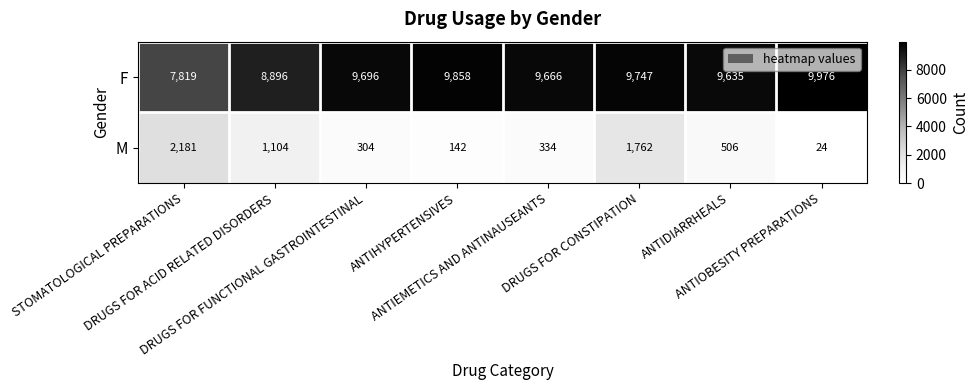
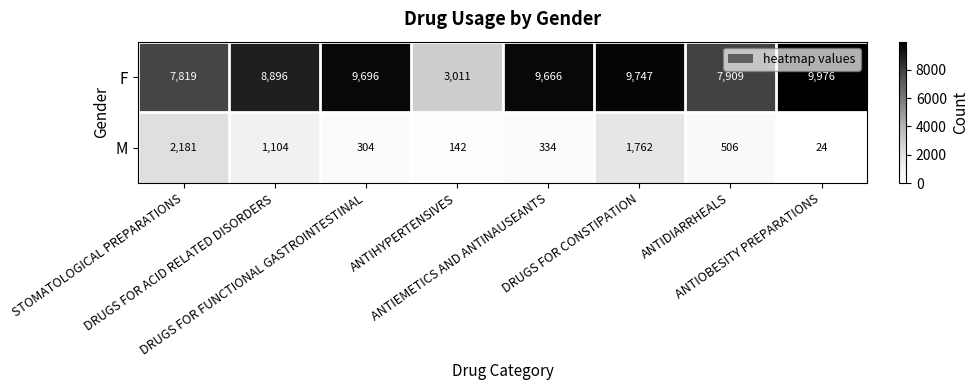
F, ANTIHYPERTENSIVES: 9,858 -> 3,011
F, ANTIDIARRHEALS: 9,635 -> 7,909
